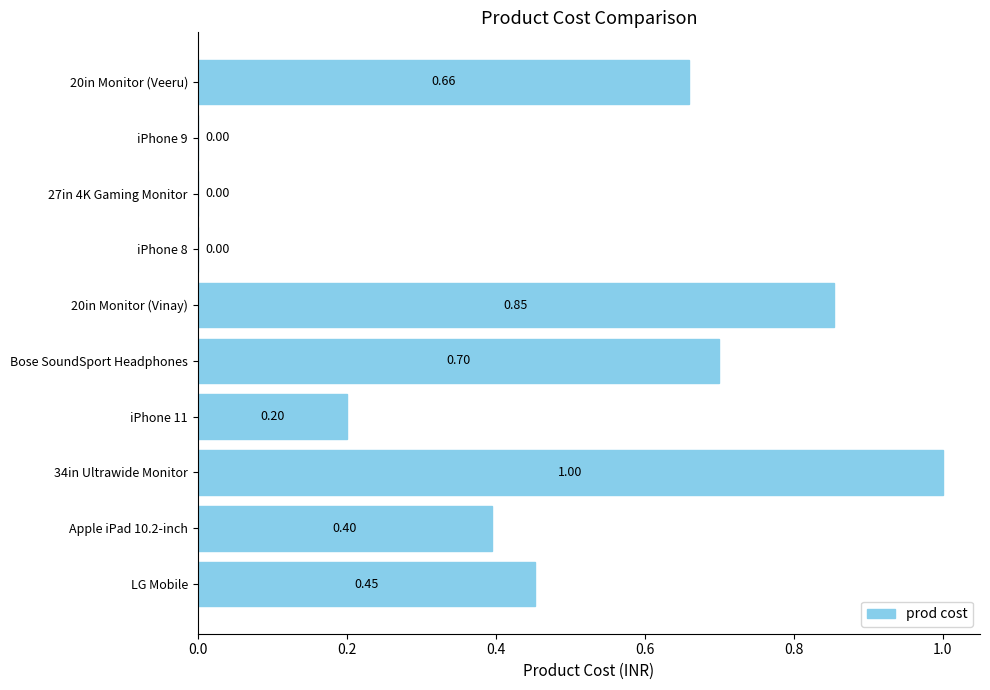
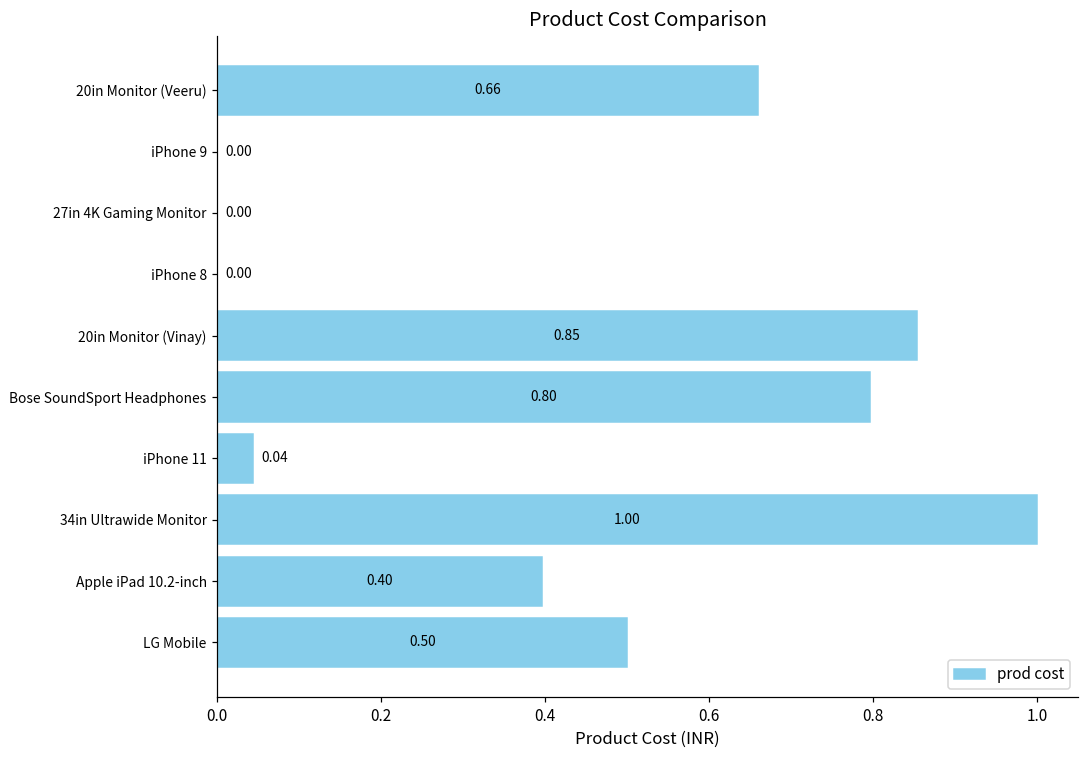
Bose SoundSport Headphones: 0.70 -> 0.80
iPhone 11: 0.20 -> 0.04
LG Mobile: 0.45 -> 0.50
